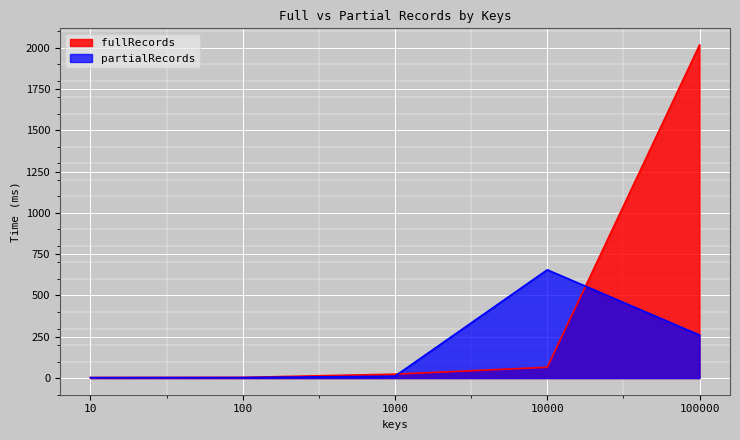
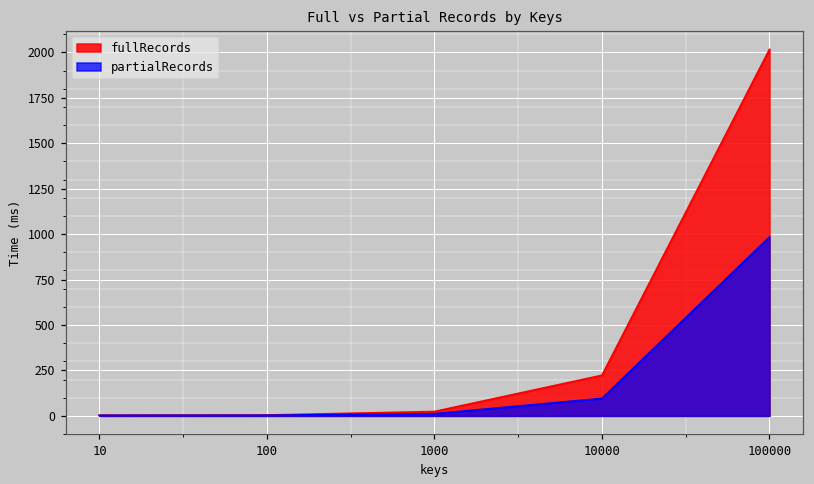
fullRecords, 10000: 70 -> 220
partialRecords, 10000: 660 -> 100
partialRecords, 100000: 260 -> 980
